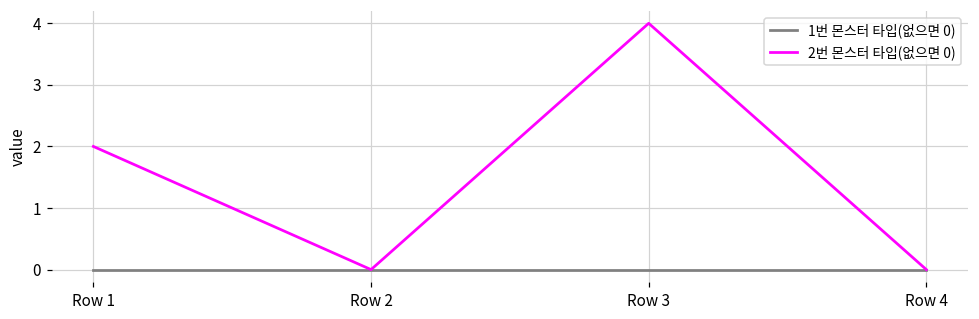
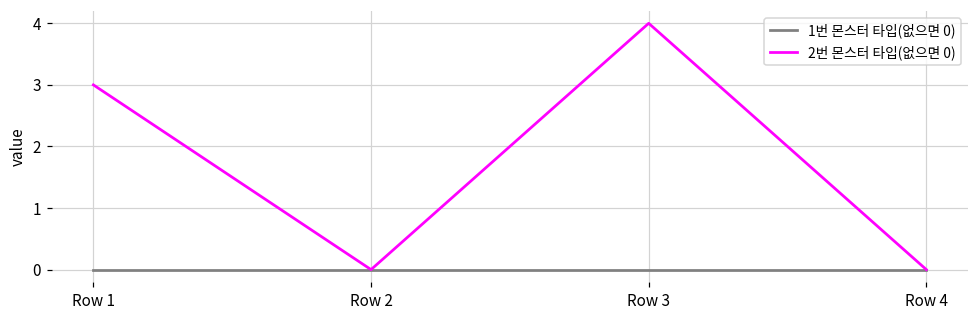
2번 몬스터 타입(없으면 0), Row 1: 2 -> 3
